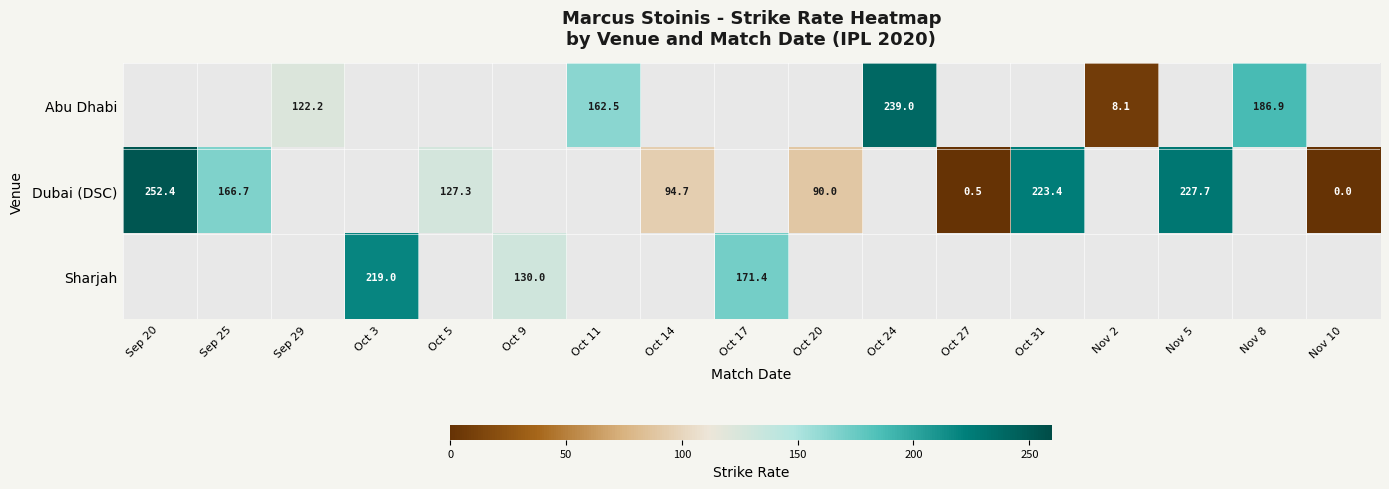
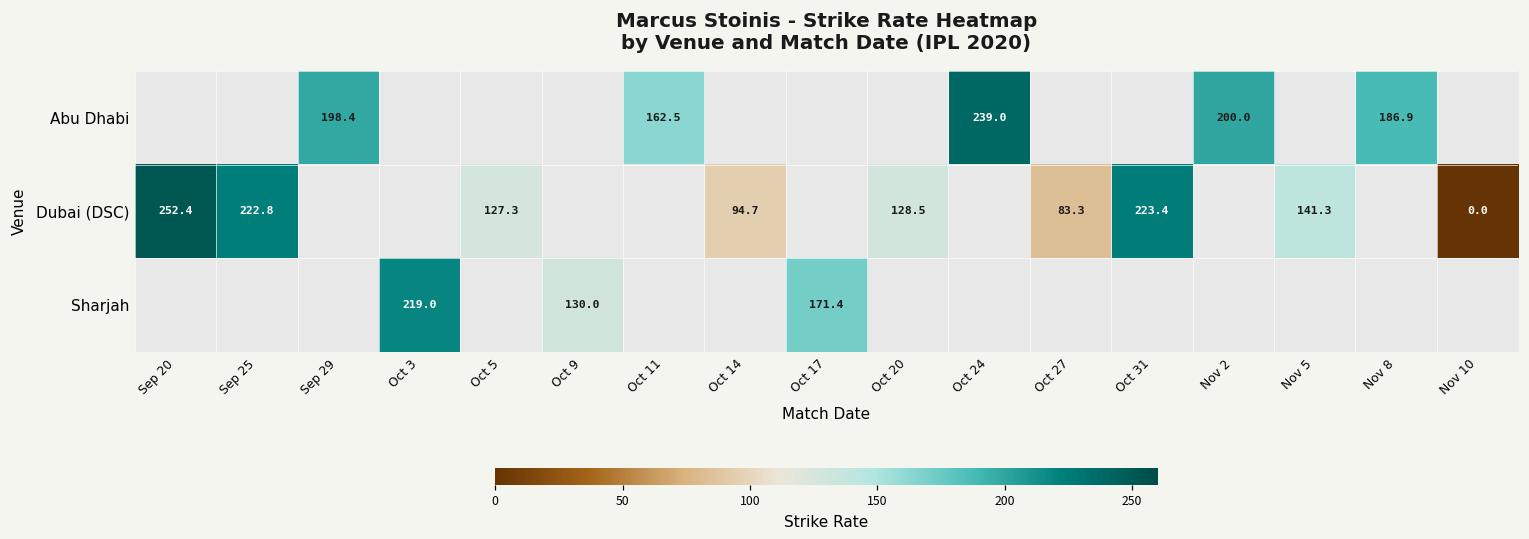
Abu Dhabi, Sep 29: 122.2 -> 198.4
Abu Dhabi, Nov 2: 8.1 -> 200.0
Dubai (DSC), Sep 25: 166.7 -> 222.8
Dubai (DSC), Oct 20: 90.0 -> 128.5
Dubai (DSC), Oct 27: 0.5 -> 83.3
Dubai (DSC), Nov 5: 227.7 -> 141.3
